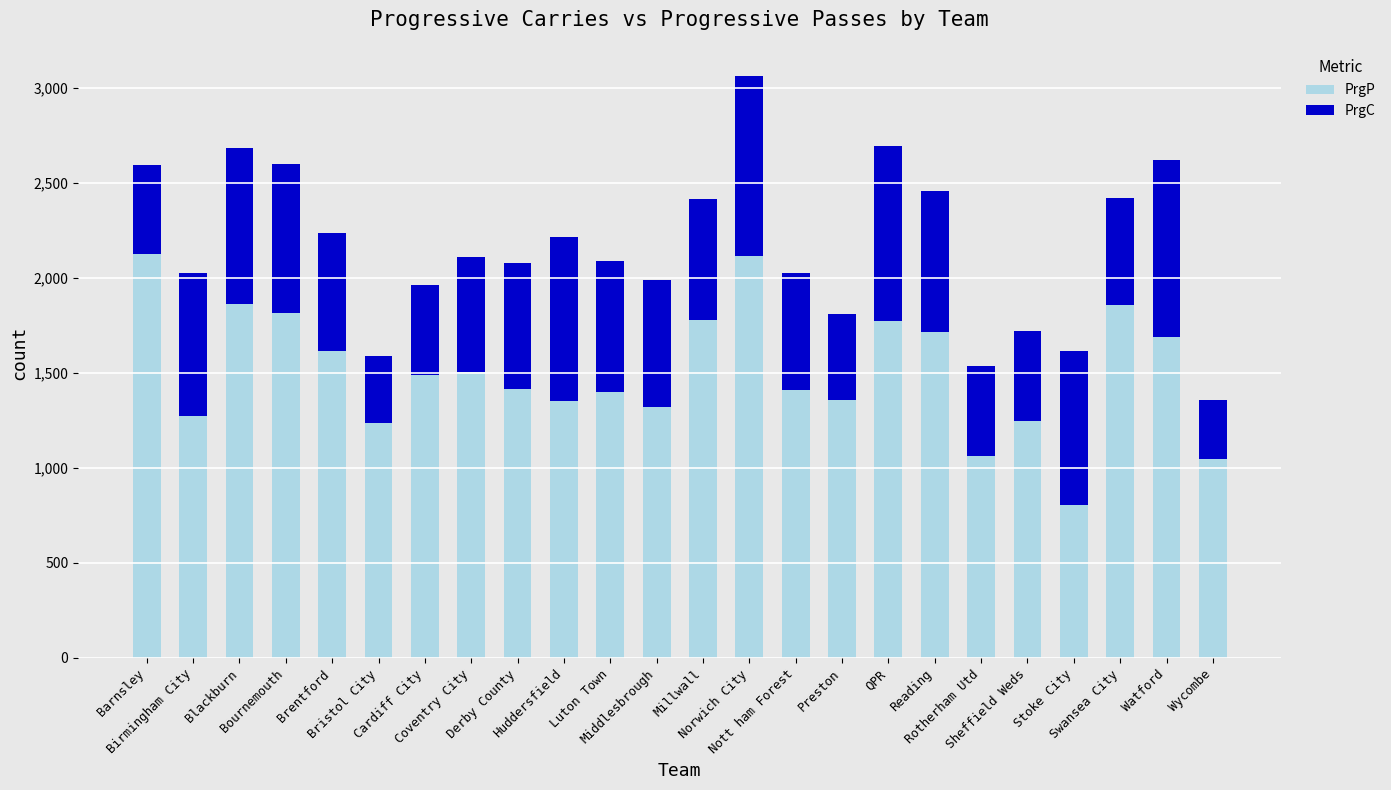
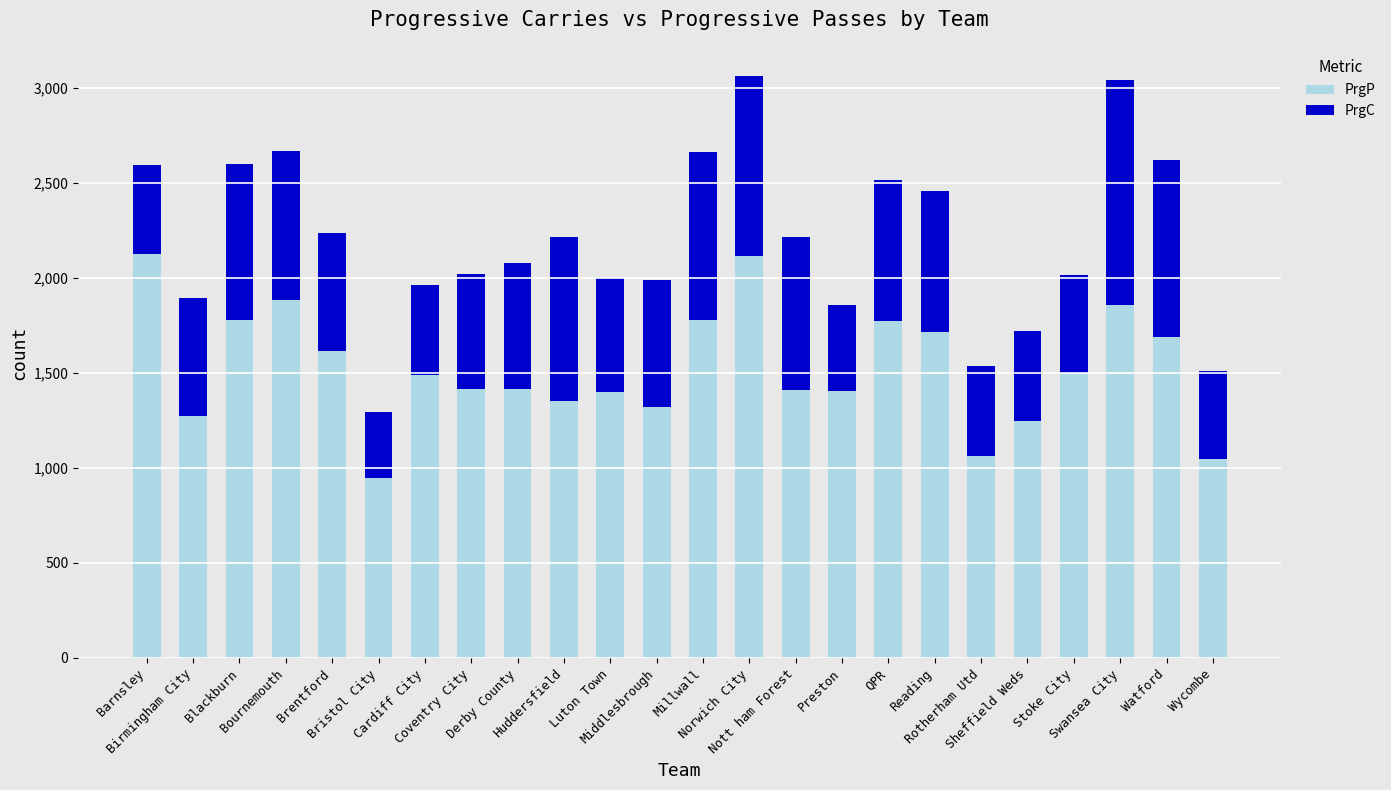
PrgC, Birmingham City: 750 -> 620
PrgP, Blackburn: 1,860 -> 1,780
PrgP, Bournemouth: 1,810 -> 1,880
PrgP, Bristol City: 1,240 -> 950
PrgP, Coventry City: 1,510 -> 1,410
PrgC, Luton Town: 690 -> 600
PrgC, Millwall: 640 -> 880
PrgC, Nott ham Forest: 610 -> 800
PrgP, Preston: 1,360 -> 1,410
PrgC, QPR: 920 -> 750
PrgP, Stoke City: 810 -> 1,500
PrgC, Stoke City: 810 -> 510
PrgC, Swansea City: 570 -> 1,180
PrgC, Wycombe: 310 -> 460
